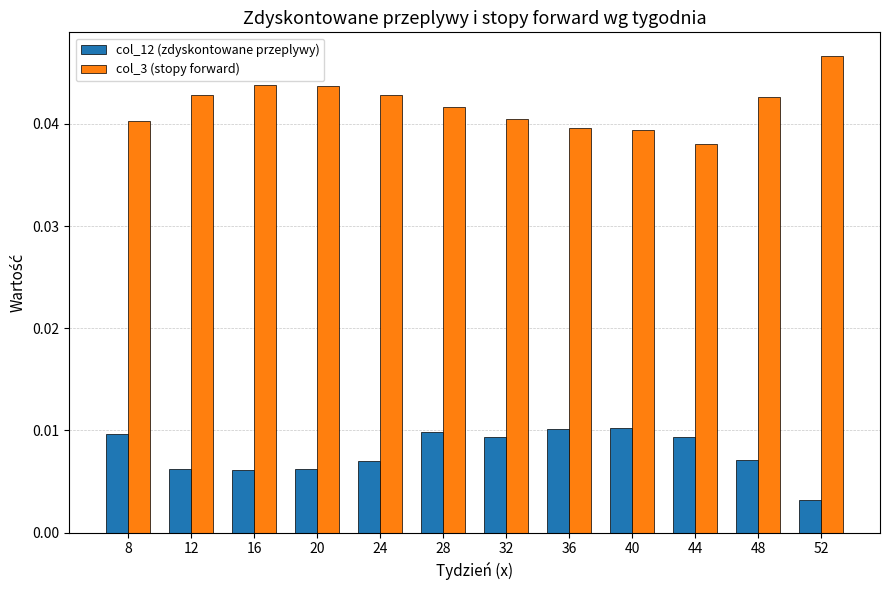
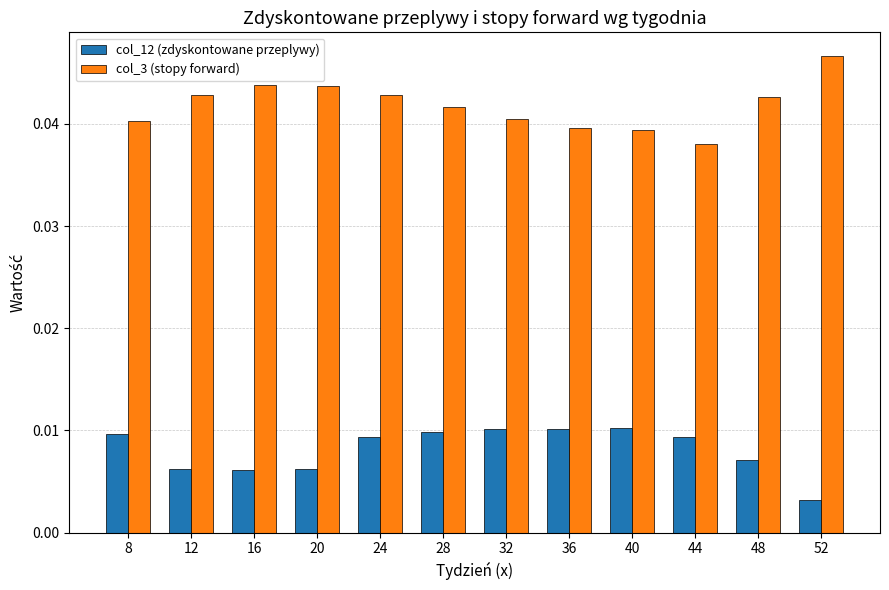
col_12 (zdyskontowane przeplywy), 24: 0.0070 -> 0.0094
col_12 (zdyskontowane przeplywy), 32: 0.0093 -> 0.0101
